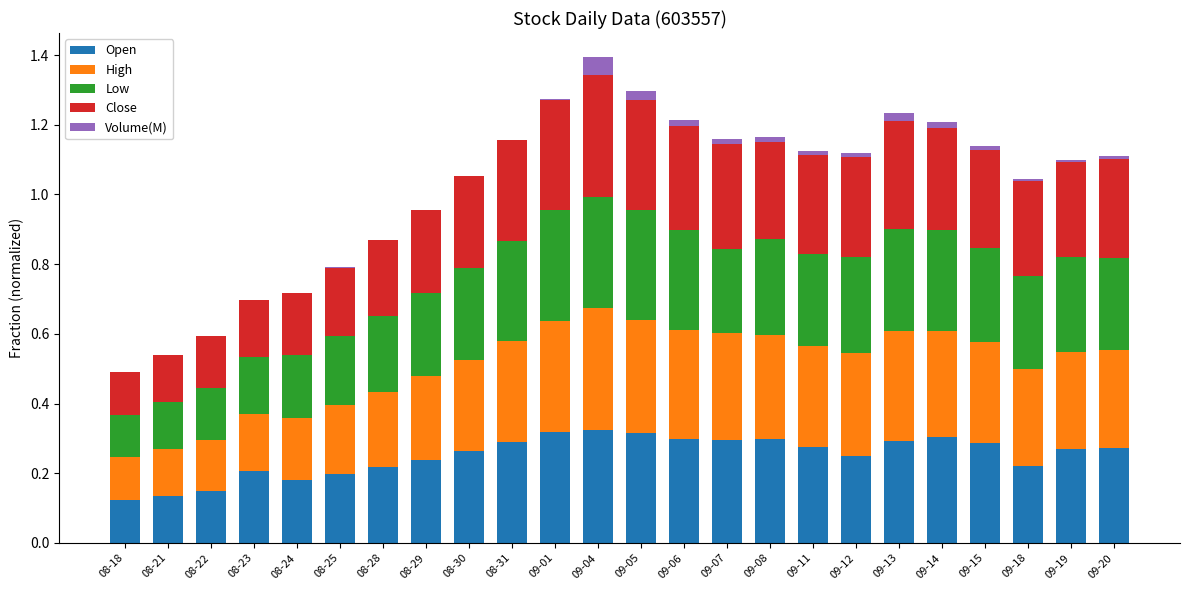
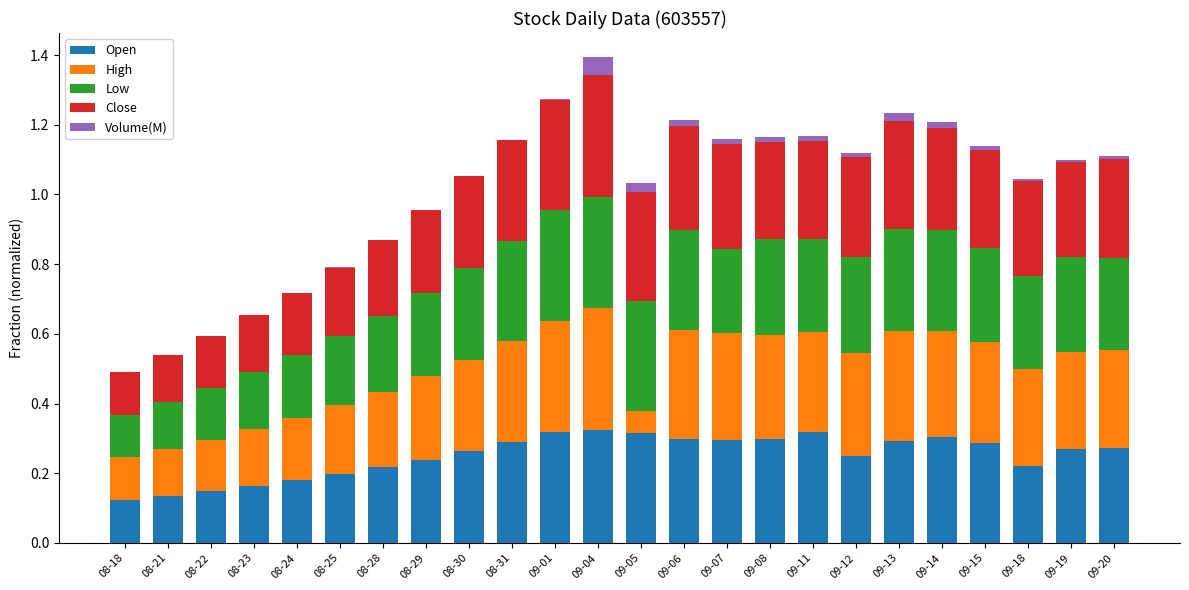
Open, 08-23: 0.21 -> 0.16
High, 09-05: 0.33 -> 0.06
Open, 09-11: 0.28 -> 0.32
